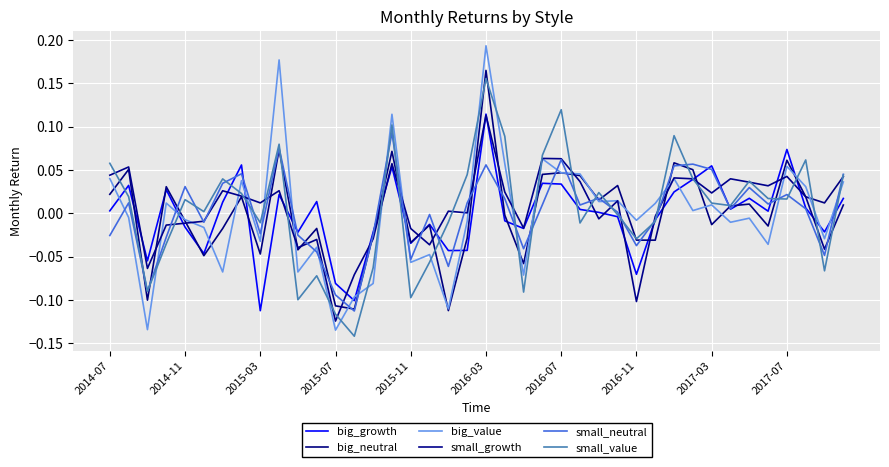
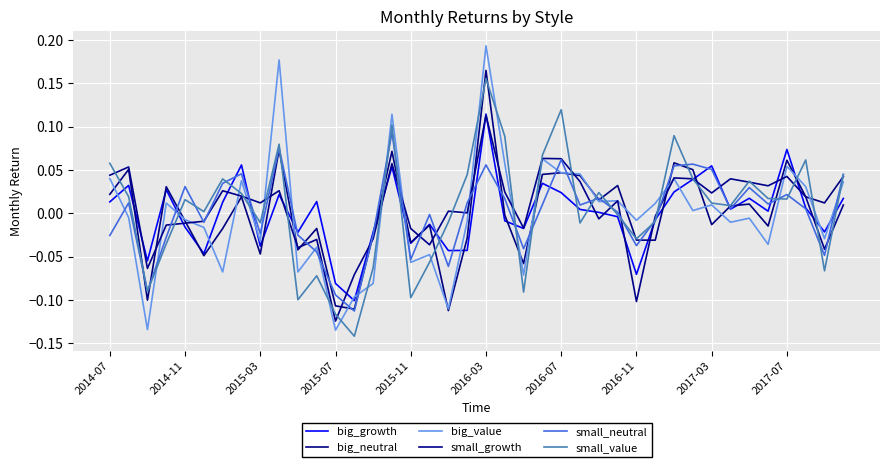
big_growth, 2014-07: 0.00 -> 0.01
big_growth, 2015-03: -0.11 -> -0.04
big_growth, 2016-07: 0.03 -> 0.02
